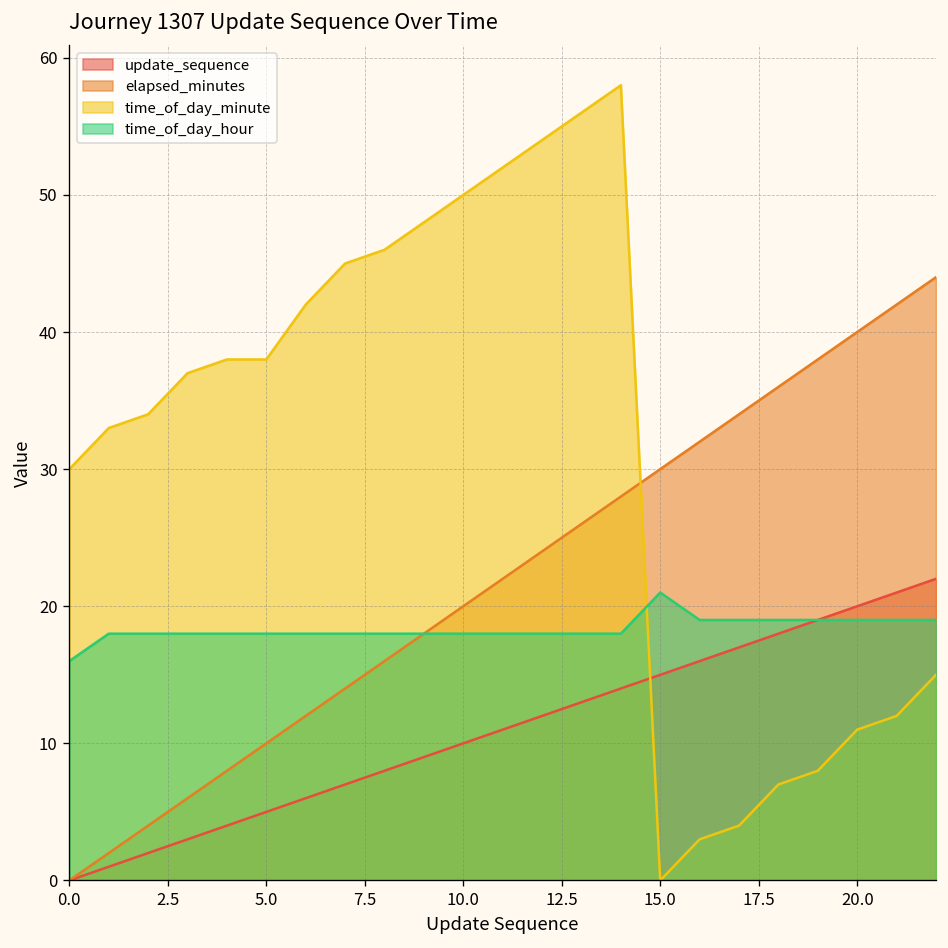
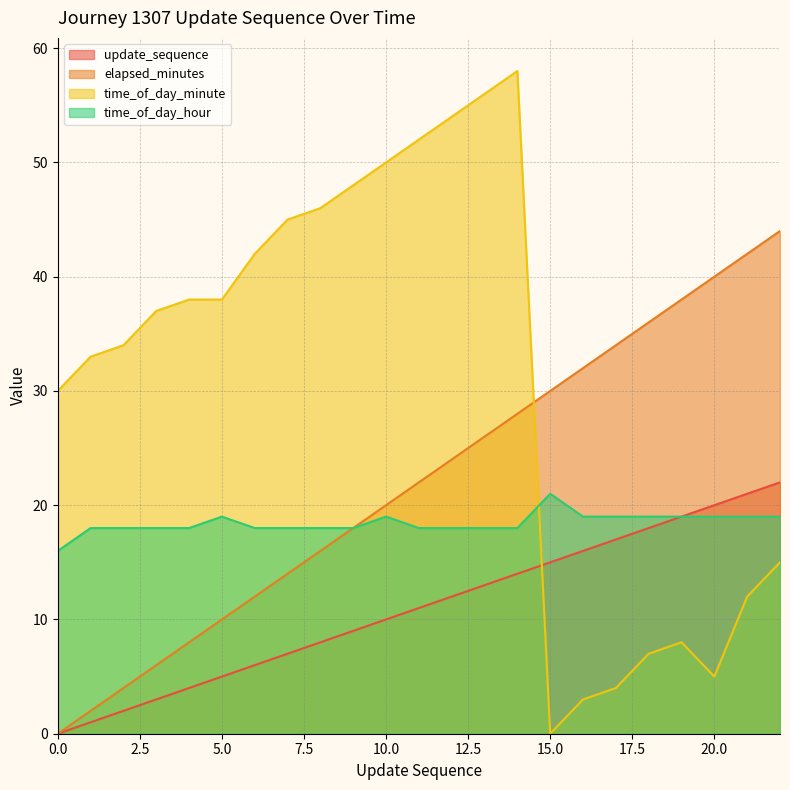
time_of_day_hour, 5.0: 18 -> 19
time_of_day_hour, 10.0: 18 -> 19
time_of_day_minute, 20.0: 11 -> 5
